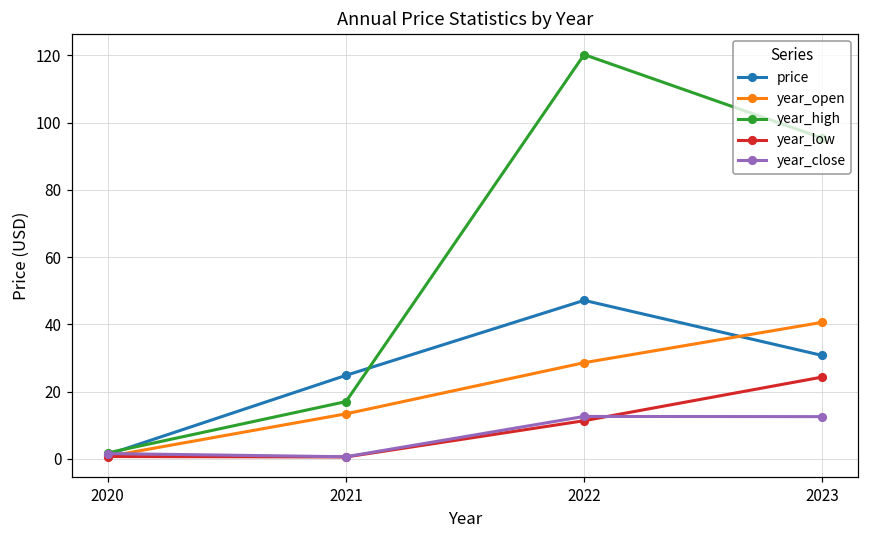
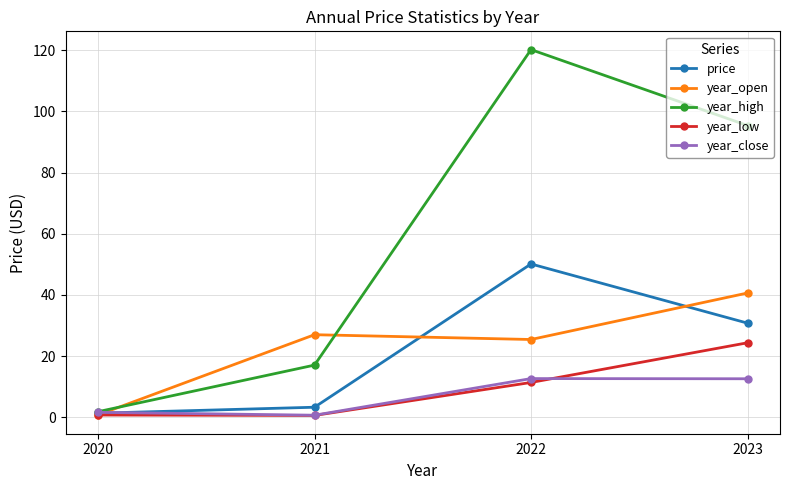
price, 2021: 25 -> 3
year_open, 2021: 13 -> 27
price, 2022: 47 -> 50
year_open, 2022: 29 -> 25
